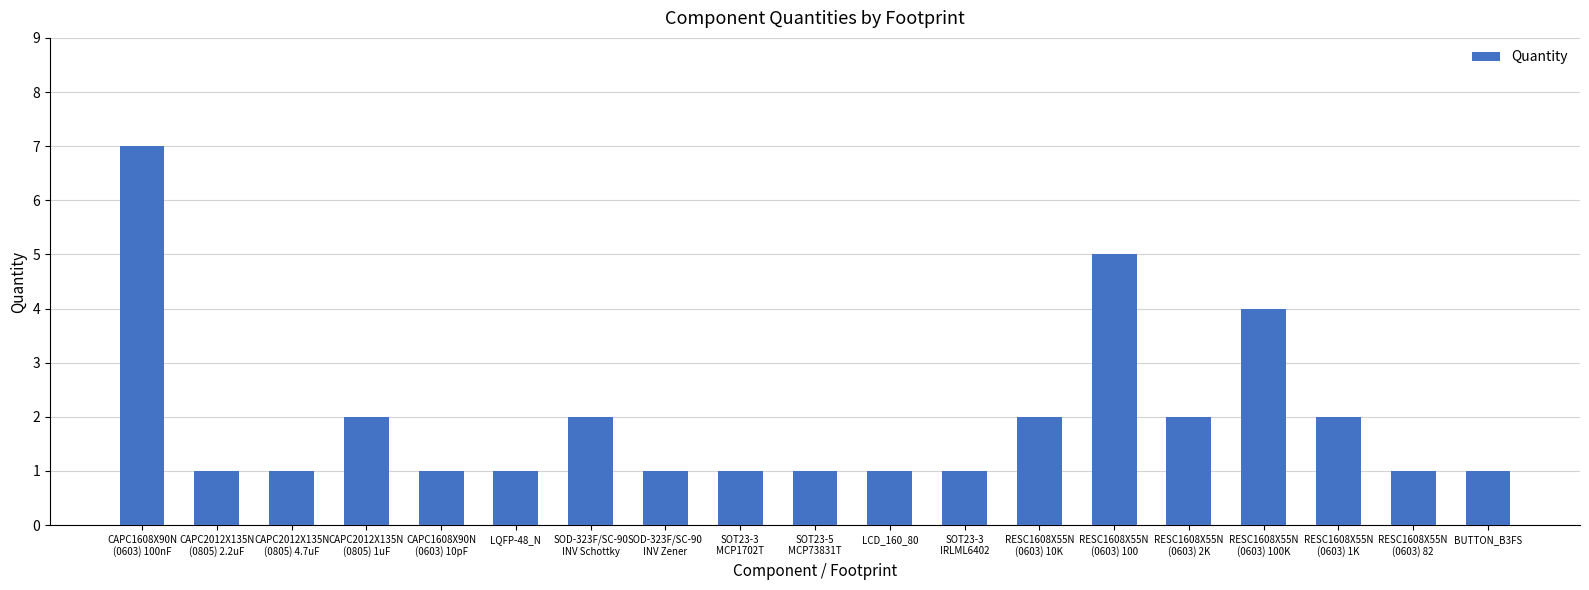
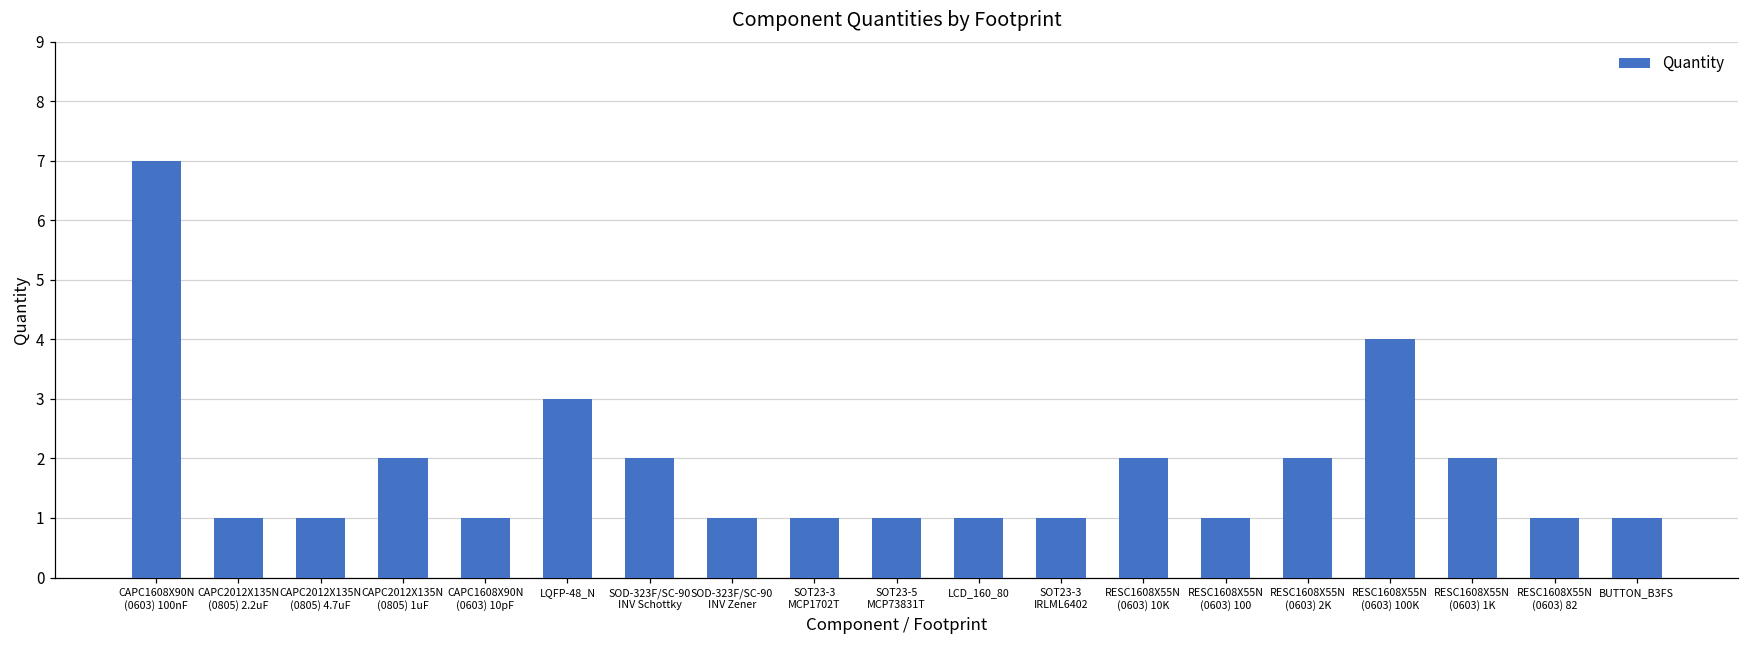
LQFP-48_N: 1 -> 3
RESC1608X55N (0603) 100: 5 -> 1
